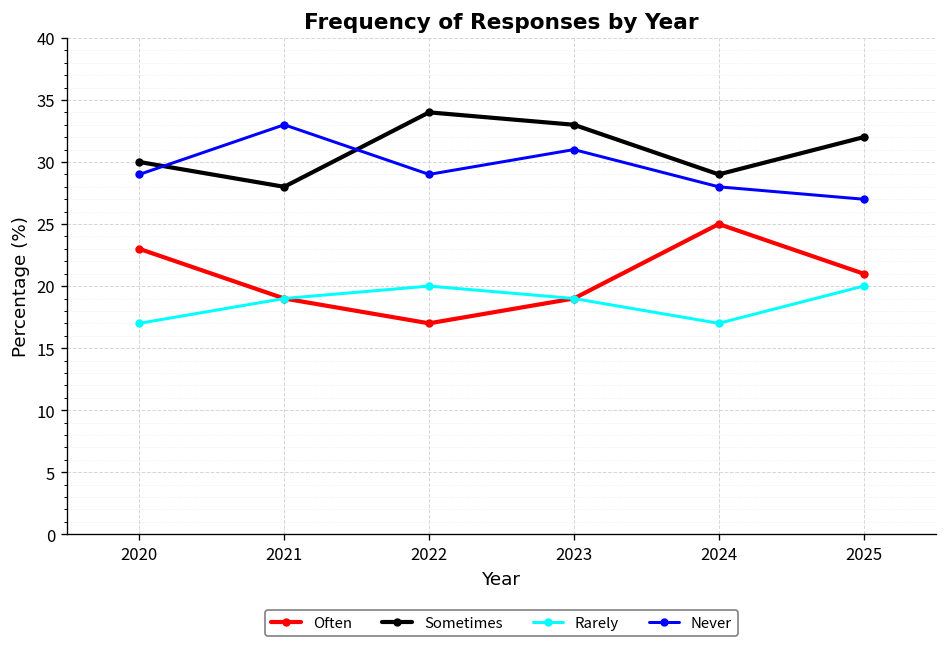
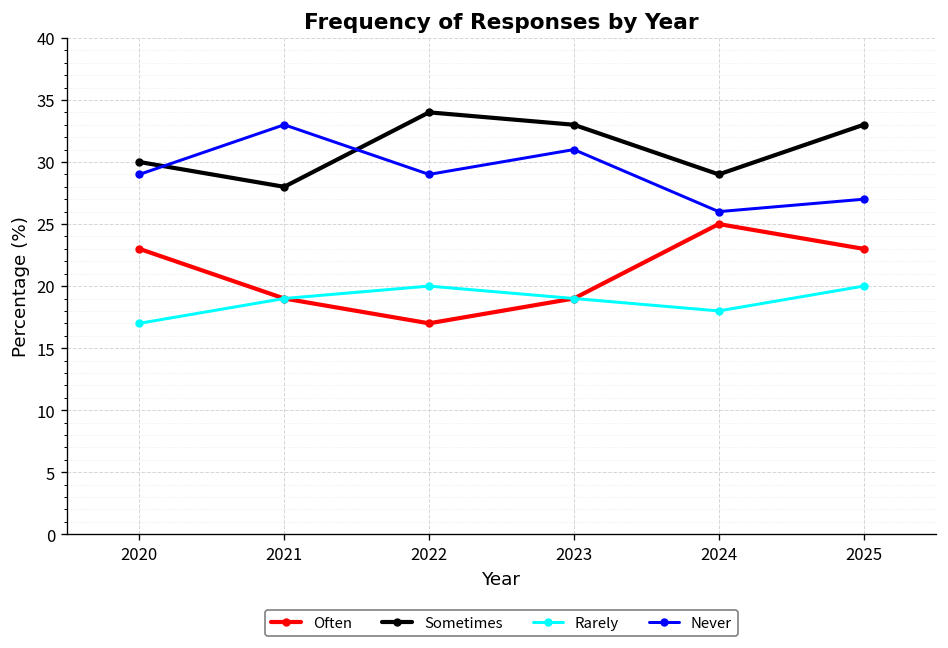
Rarely, 2024: 17 -> 18
Never, 2024: 28 -> 26
Often, 2025: 21 -> 23
Sometimes, 2025: 32 -> 33
